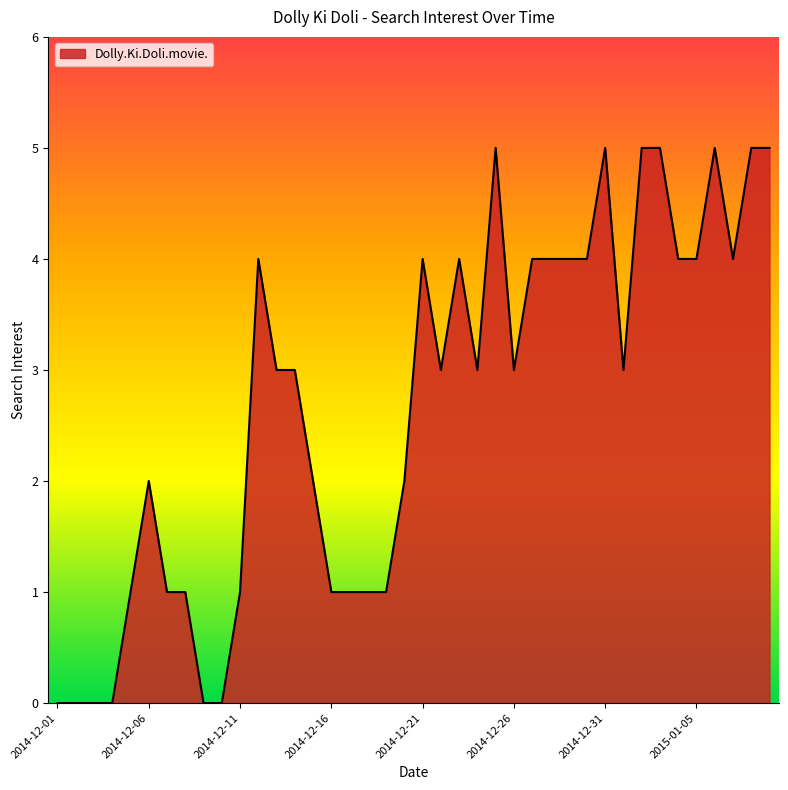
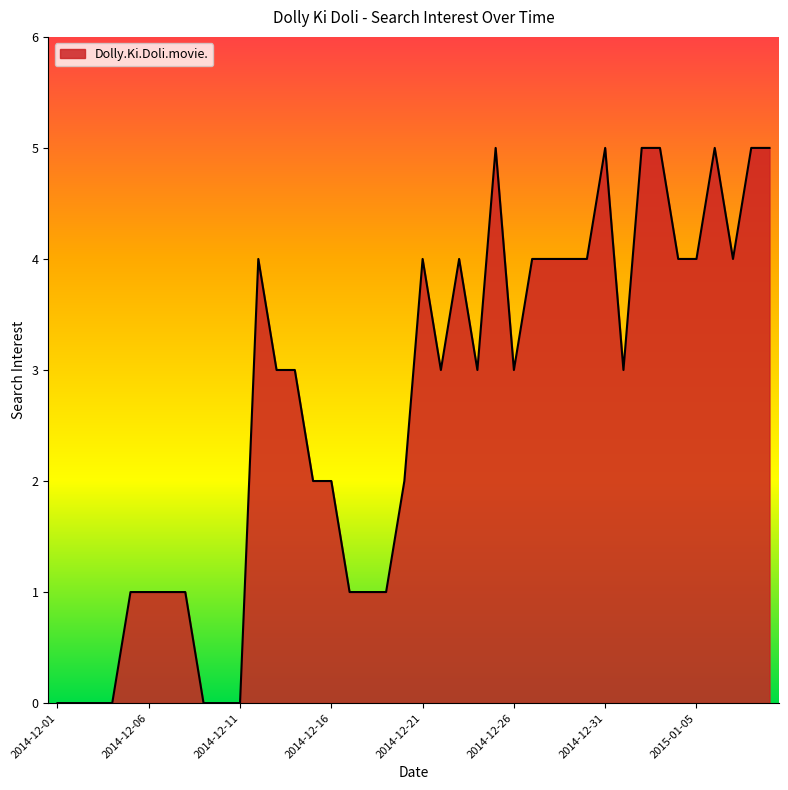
2014-12-06: 2 -> 1
2014-12-11: 1 -> 0
2014-12-16: 1 -> 2
